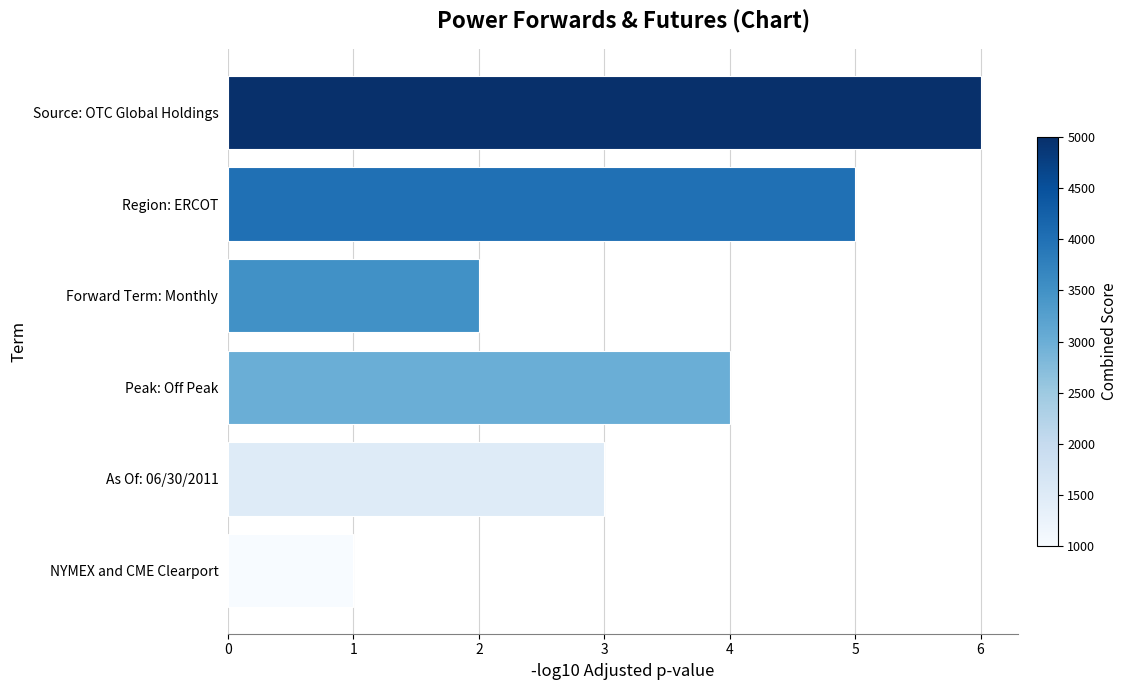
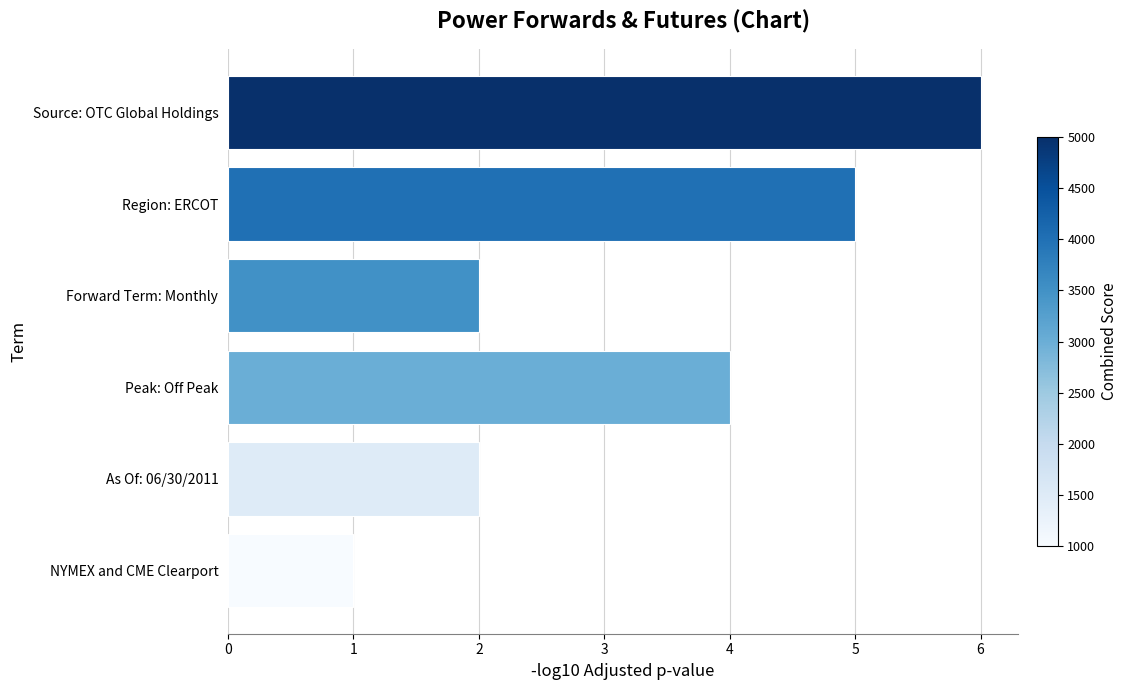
As Of: 06/30/2011: 3 -> 2
